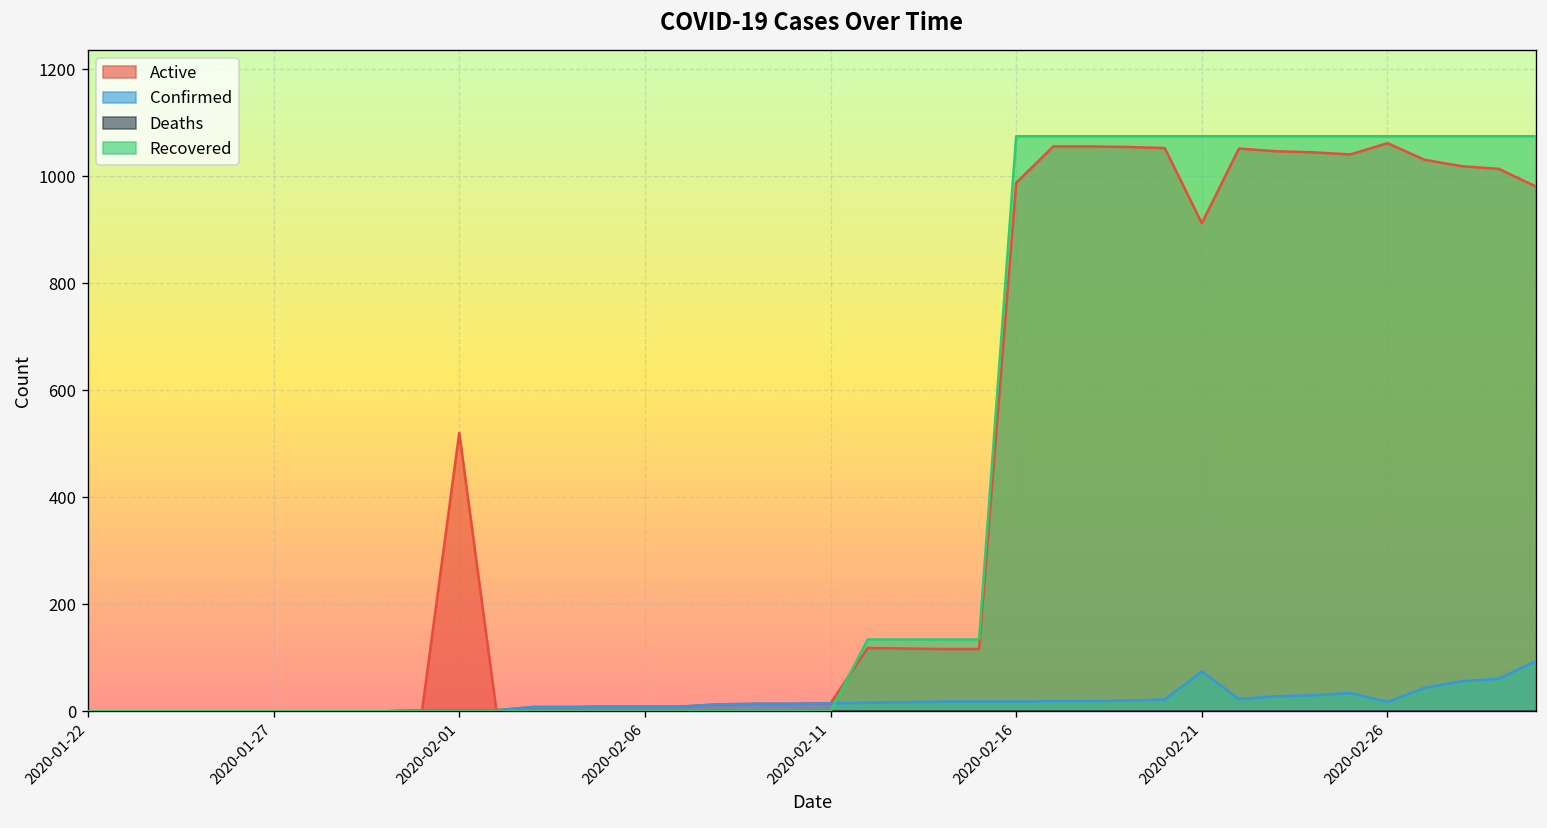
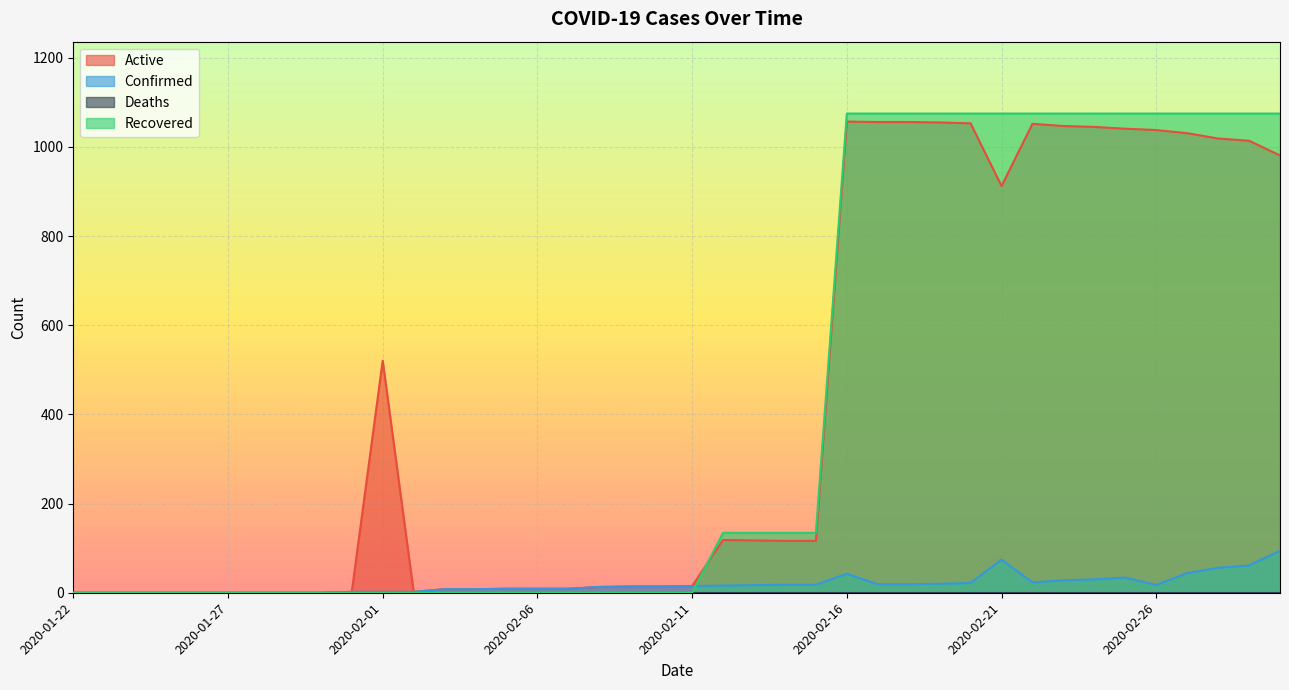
Active, 2020-02-16: 990 -> 1060
Confirmed, 2020-02-16: 20 -> 40
Active, 2020-02-26: 1060 -> 1040
